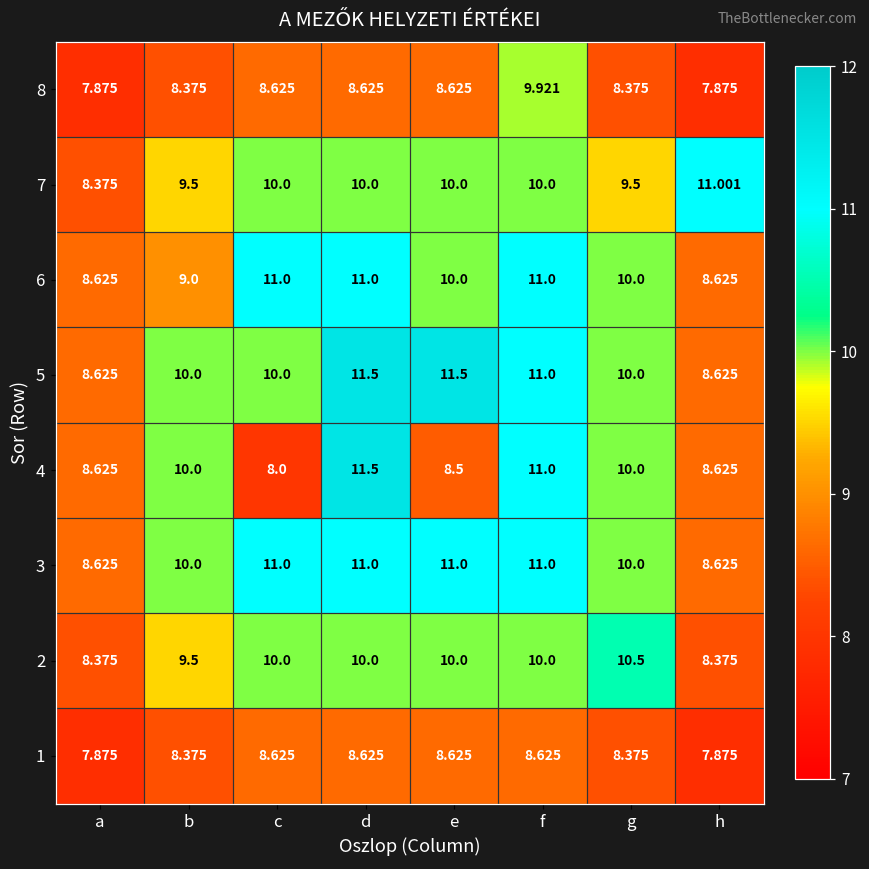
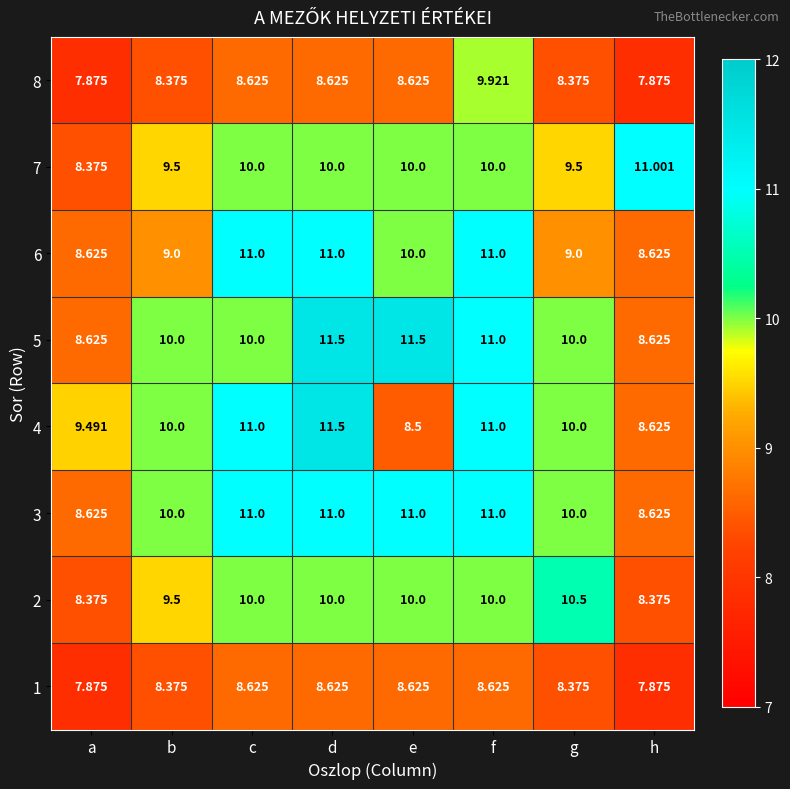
6, g: 10.0 -> 9.0
4, a: 8.625 -> 9.491
4, c: 8.0 -> 11.0
